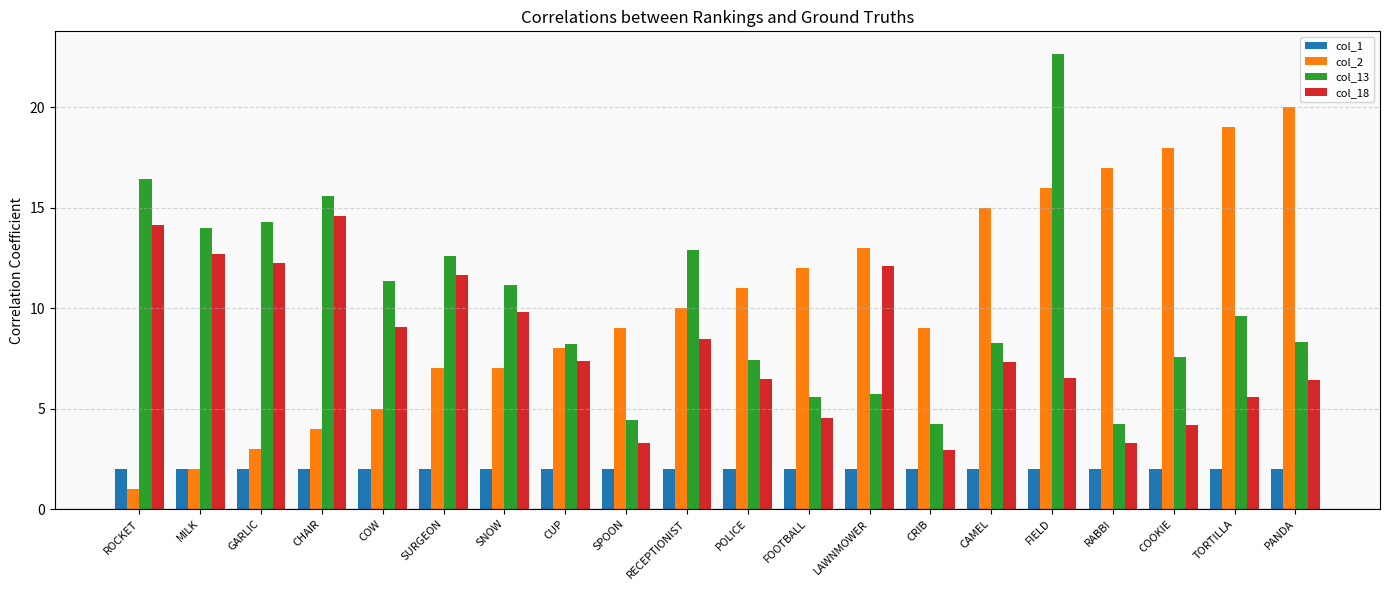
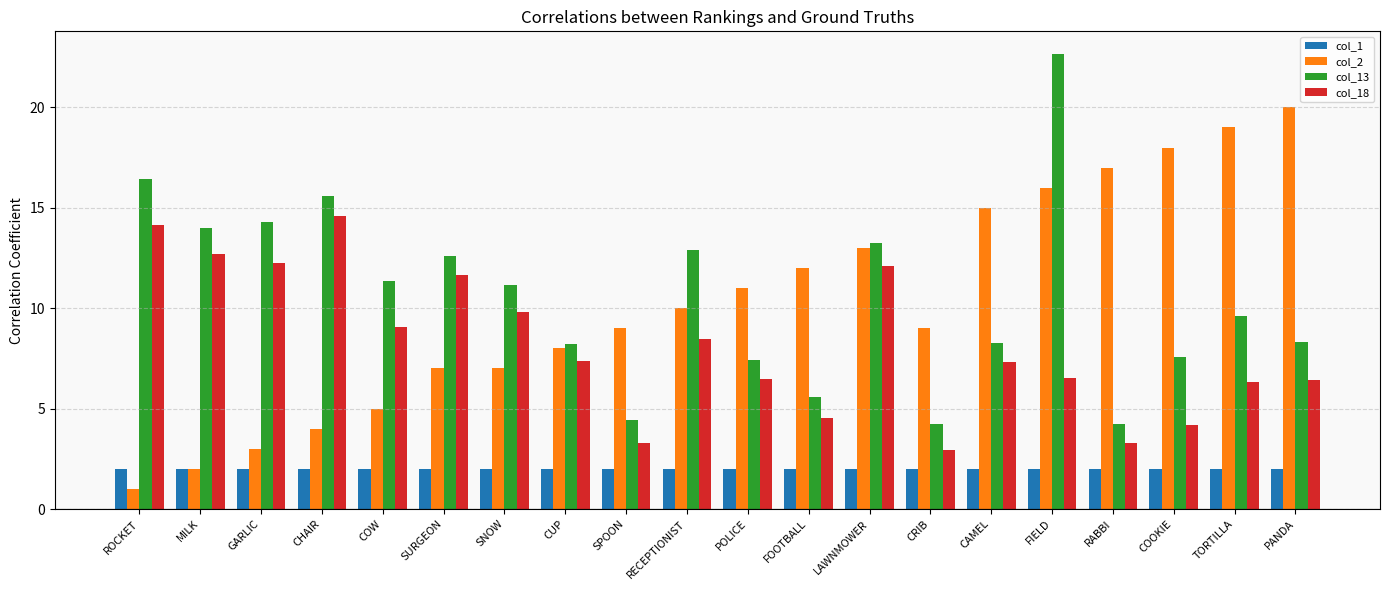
col_13, LAWNMOWER: 5.7 -> 13.2
col_18, TORTILLA: 5.6 -> 6.3
